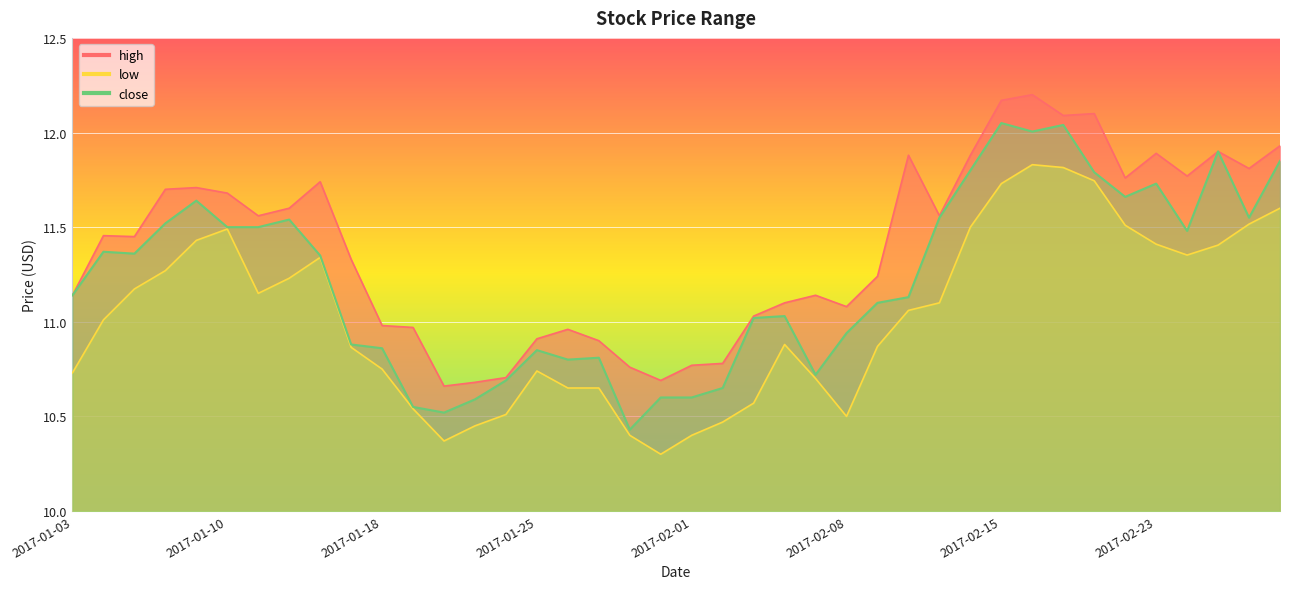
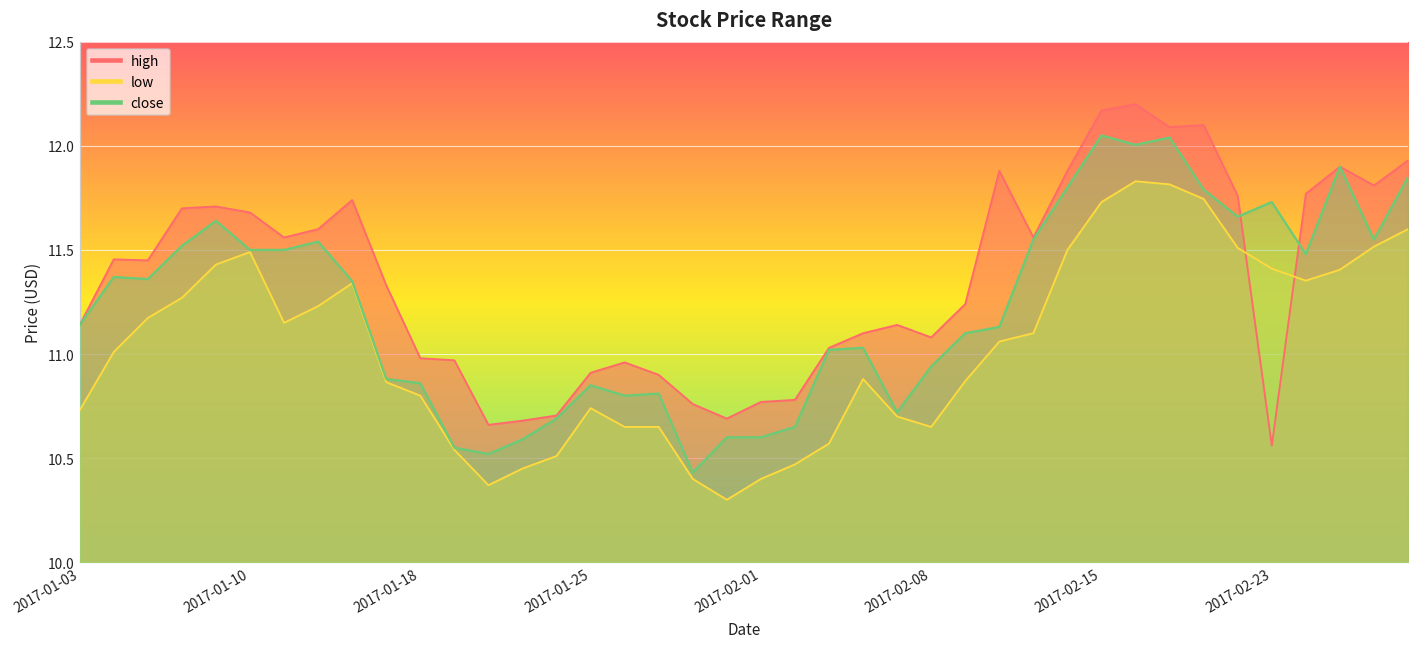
low, 2017-01-18: 10.75 -> 10.80
low, 2017-02-08: 10.50 -> 10.65
high, 2017-02-23: 11.89 -> 10.56
